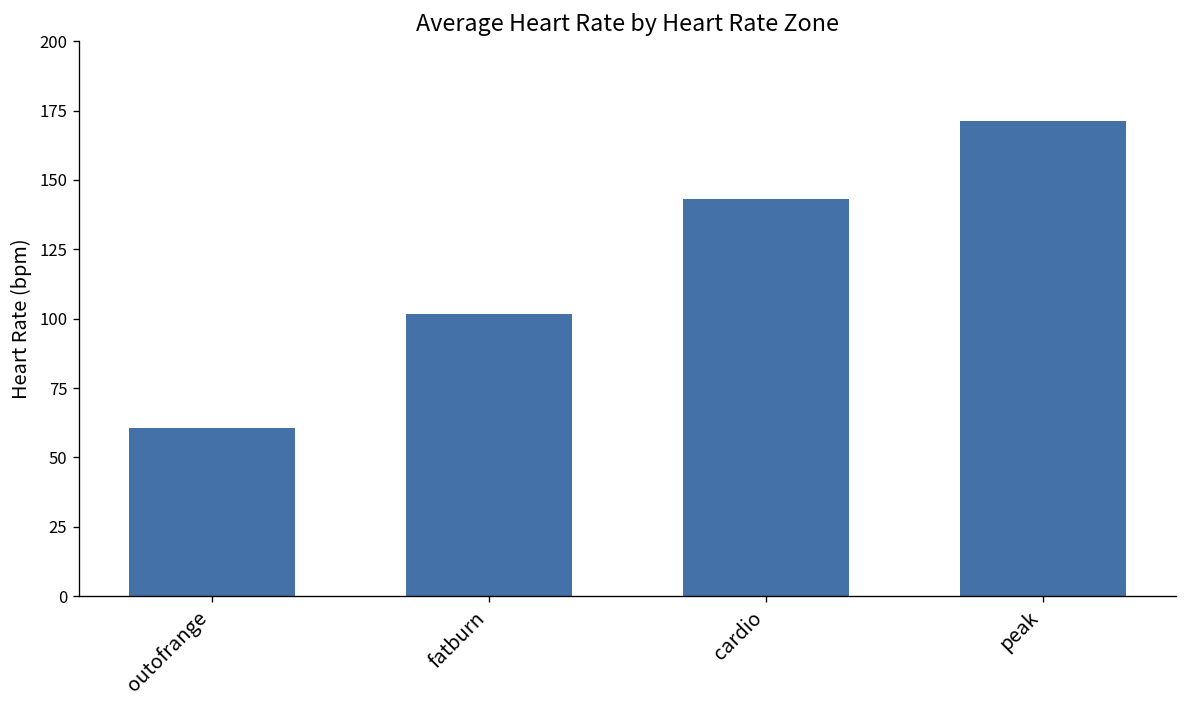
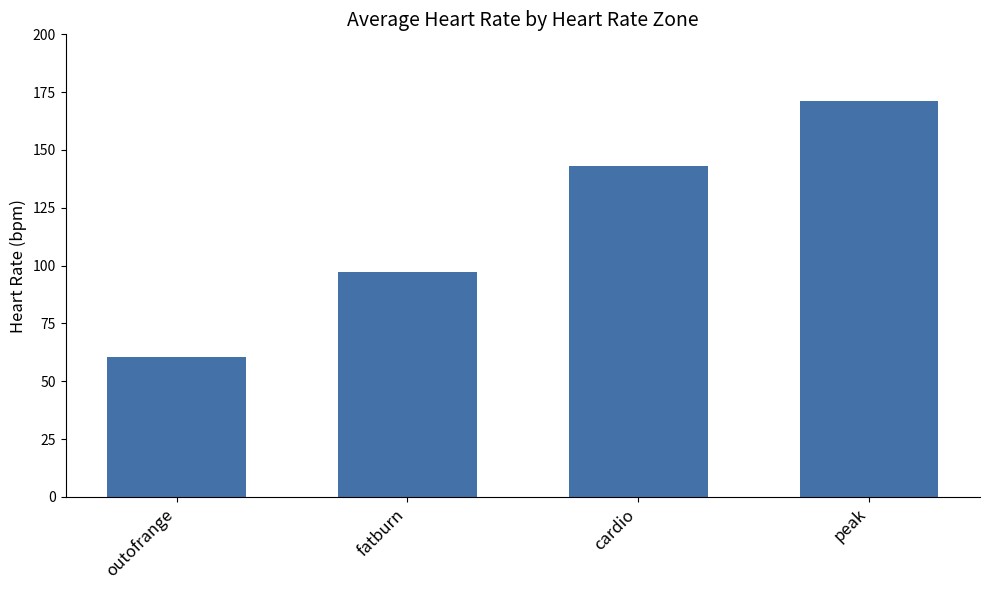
fatburn: 102 -> 97
